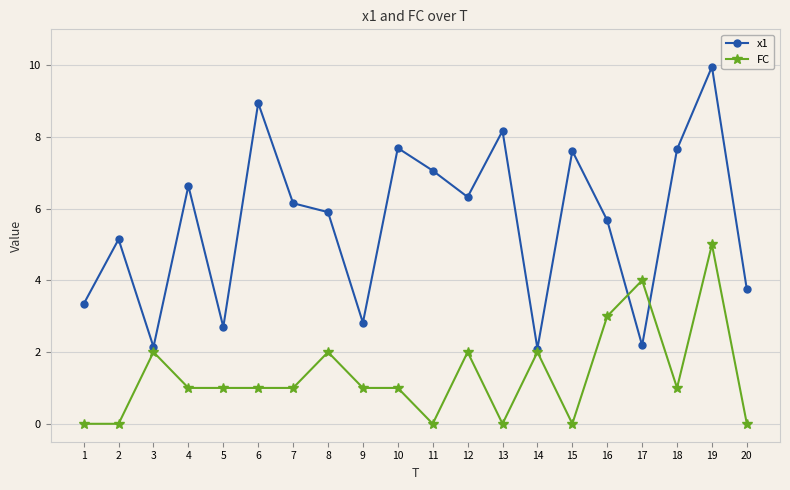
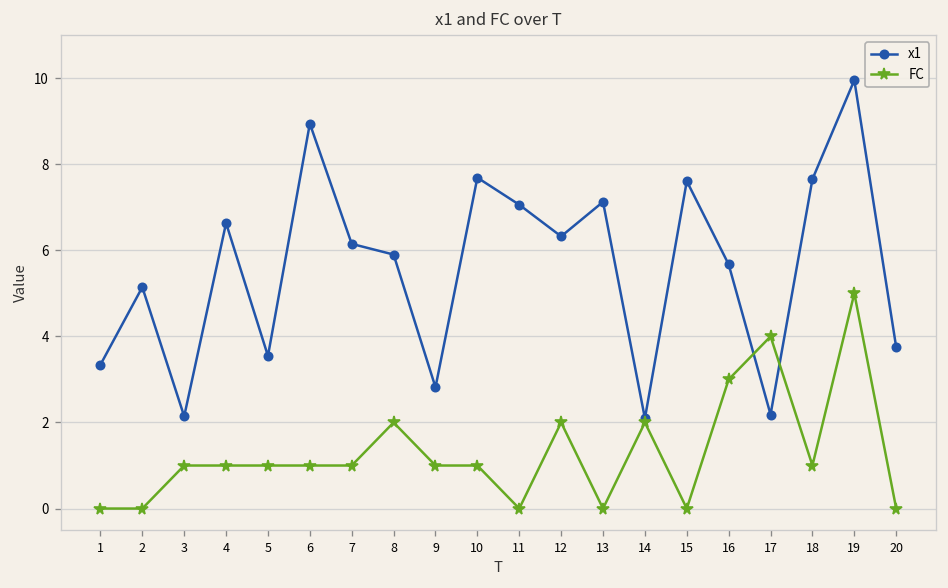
FC, 3: 2 -> 1
x1, 5: 2.7 -> 3.5
x1, 13: 8.2 -> 7.1
